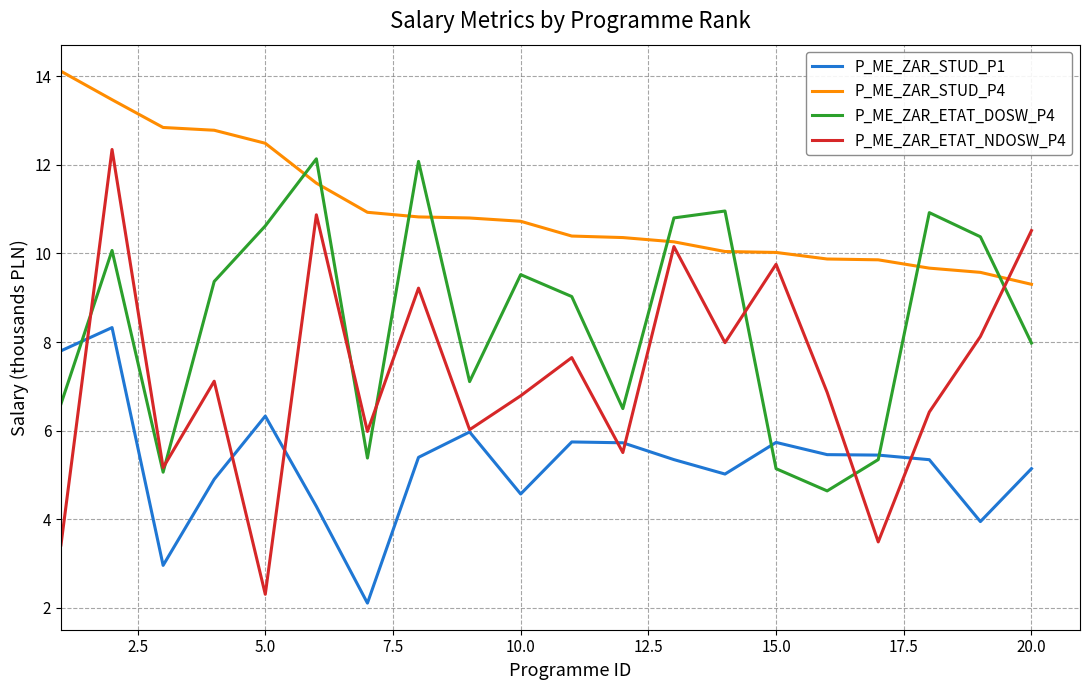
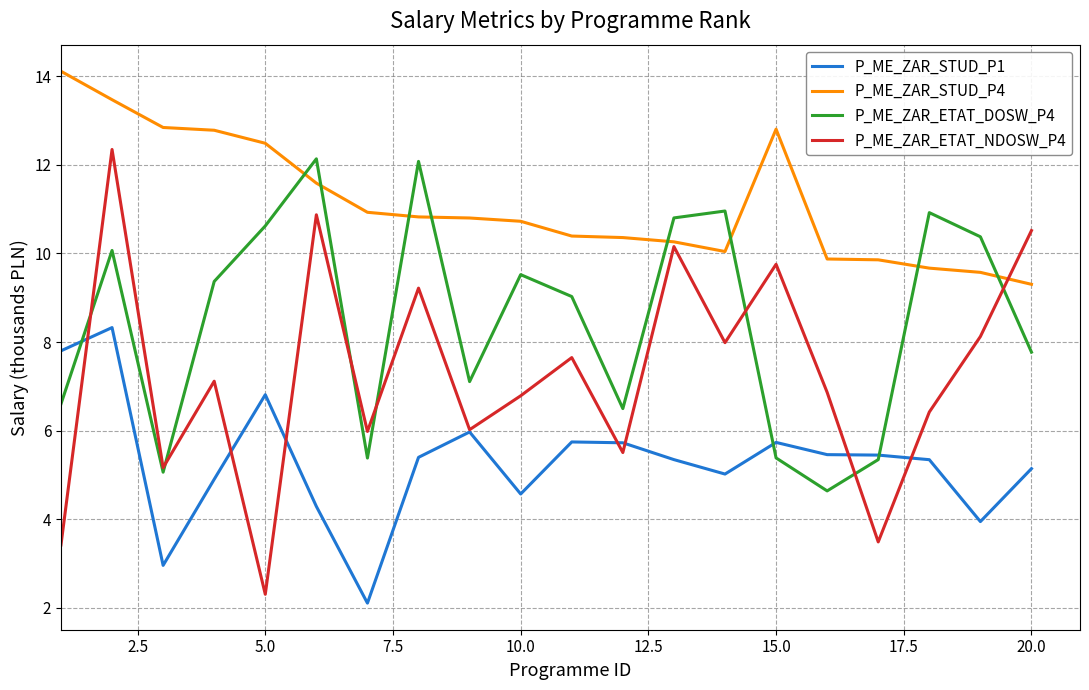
P_ME_ZAR_STUD_P1, 5.0: 6.3 -> 6.8
P_ME_ZAR_STUD_P4, 15.0: 10.0 -> 12.8
P_ME_ZAR_ETAT_DOSW_P4, 15.0: 5.1 -> 5.4
P_ME_ZAR_ETAT_DOSW_P4, 20.0: 8.0 -> 7.8
